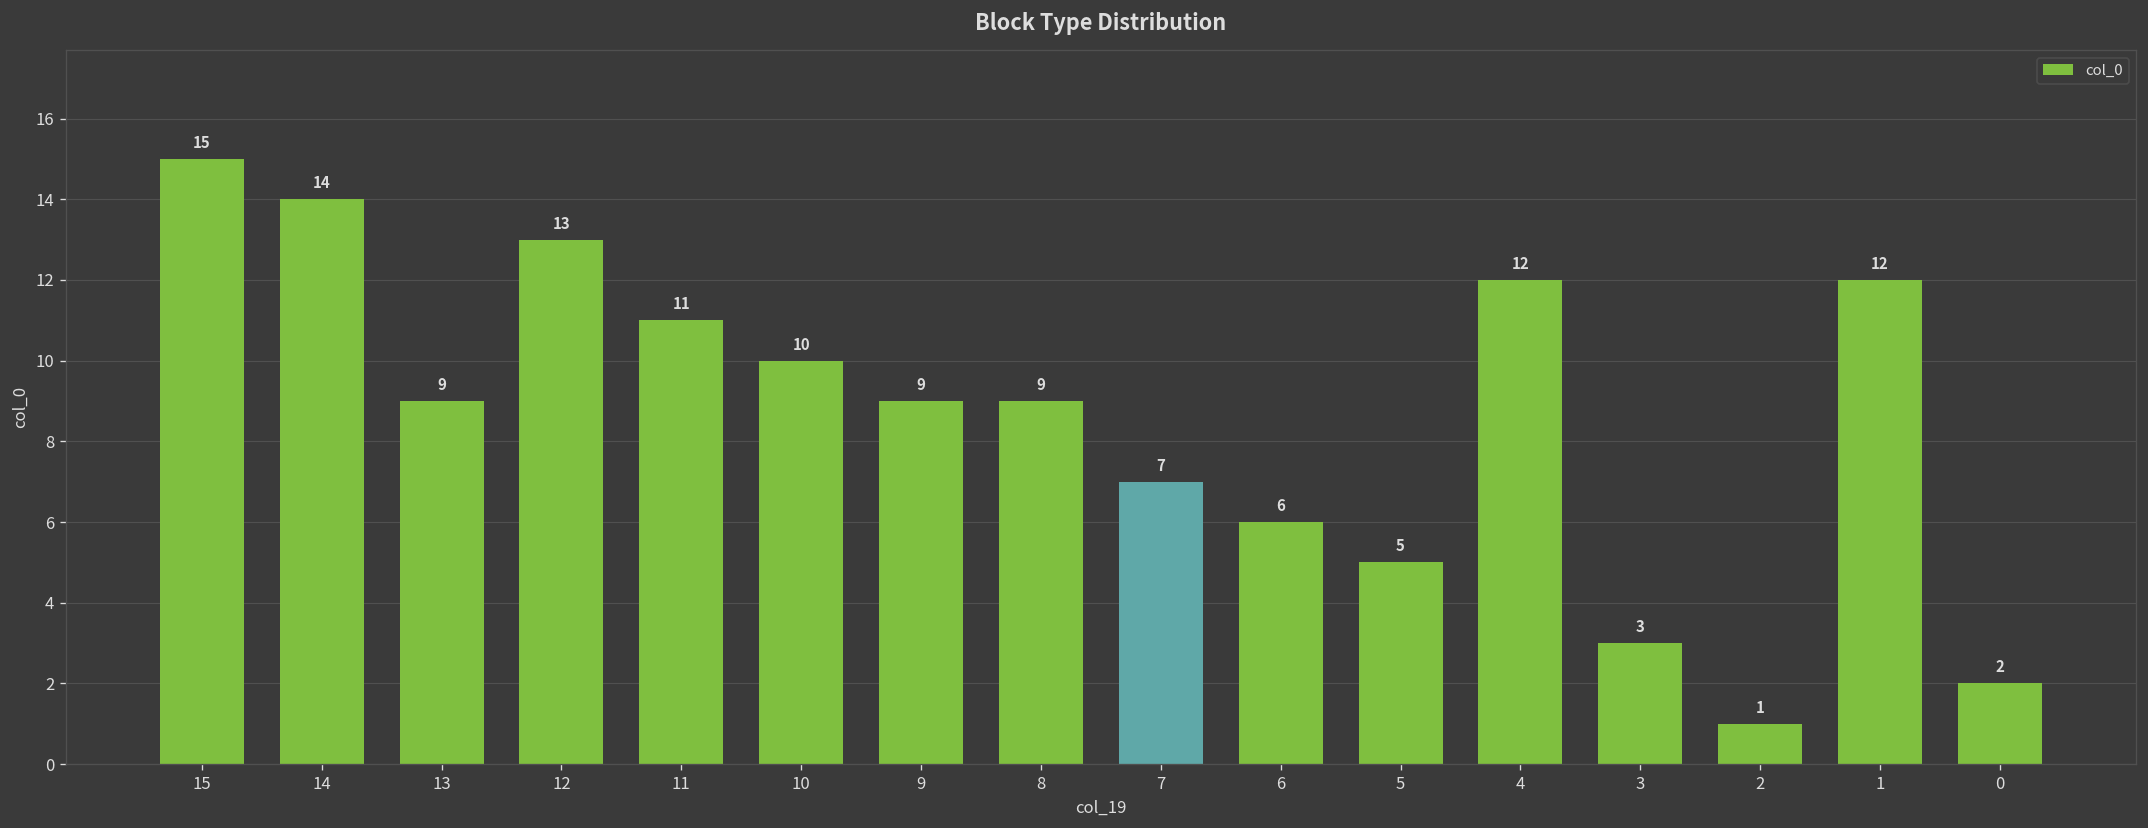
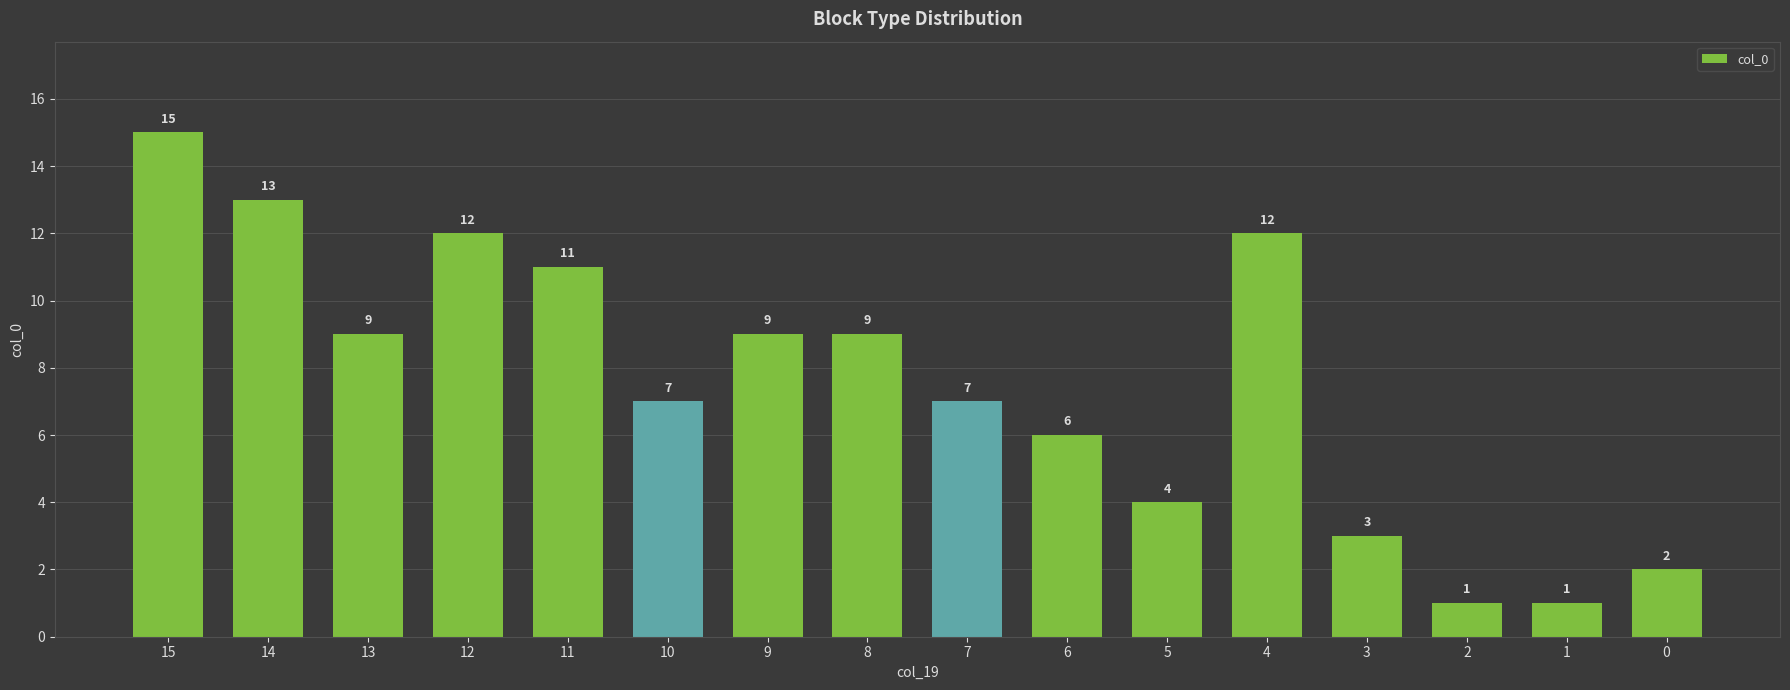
14: 14 -> 13
12: 13 -> 12
10: 10 -> 7
5: 5 -> 4
1: 12 -> 1
